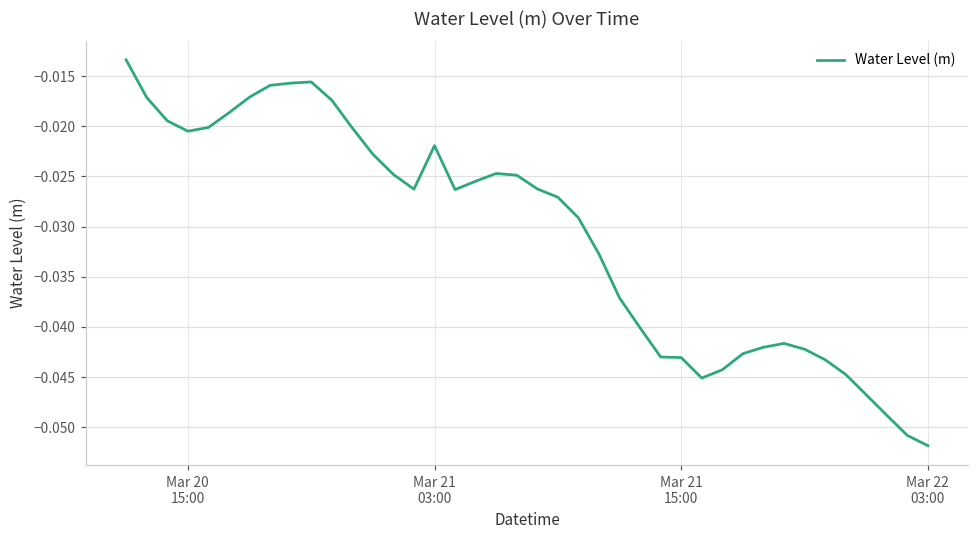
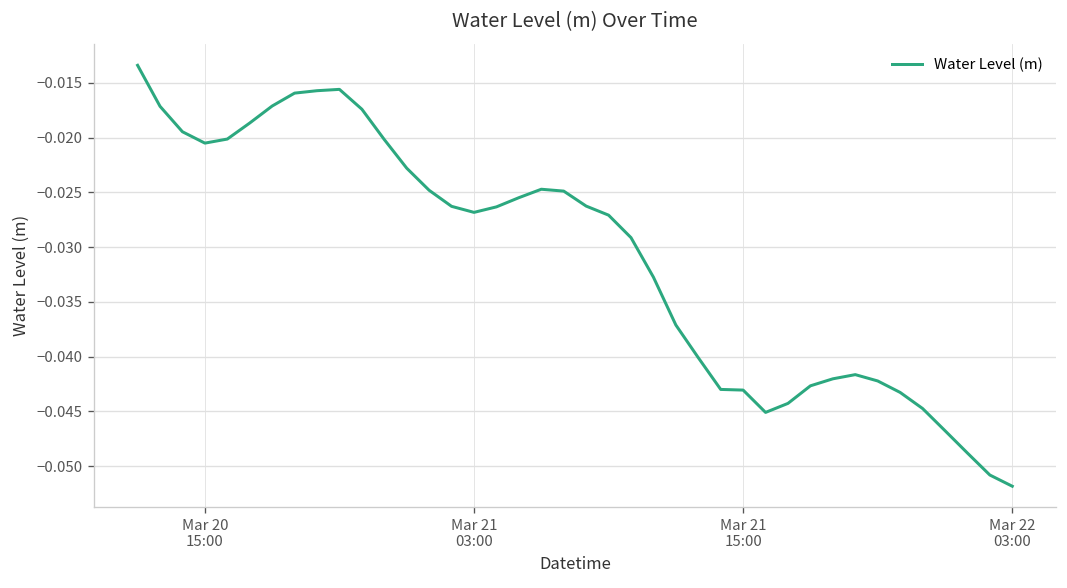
Mar 21 03:00: -0.022 -> -0.027
